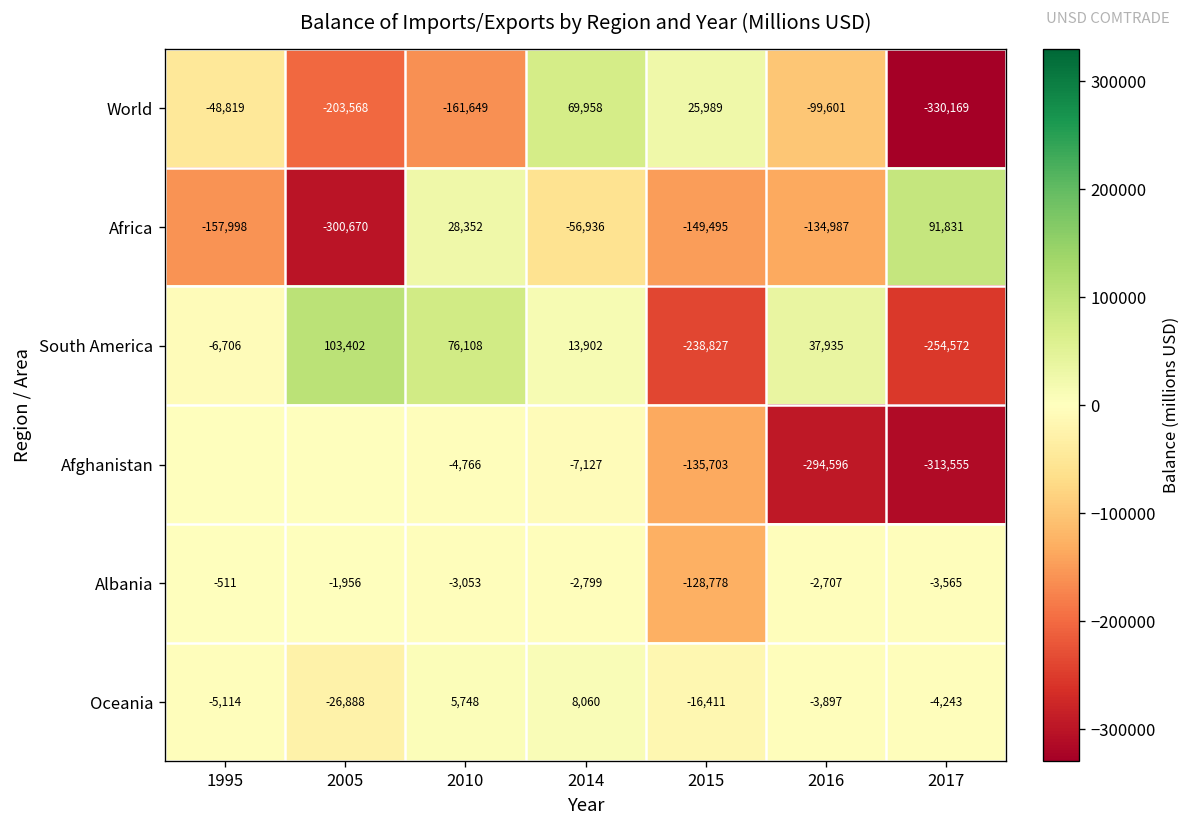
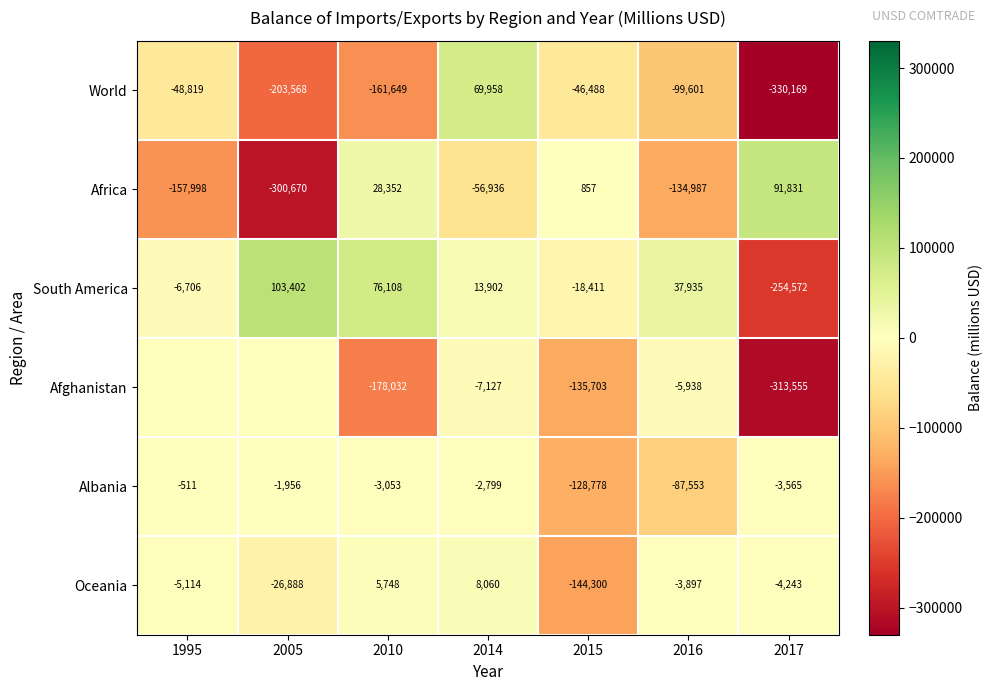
World, 2015: 25,989 -> -46,488
Africa, 2015: -149,495 -> 857
South America, 2015: -238,827 -> -18,411
Afghanistan, 2010: -4,766 -> -178,032
Afghanistan, 2016: -294,596 -> -5,938
Albania, 2016: -2,707 -> -87,553
Oceania, 2015: -16,411 -> -144,300
